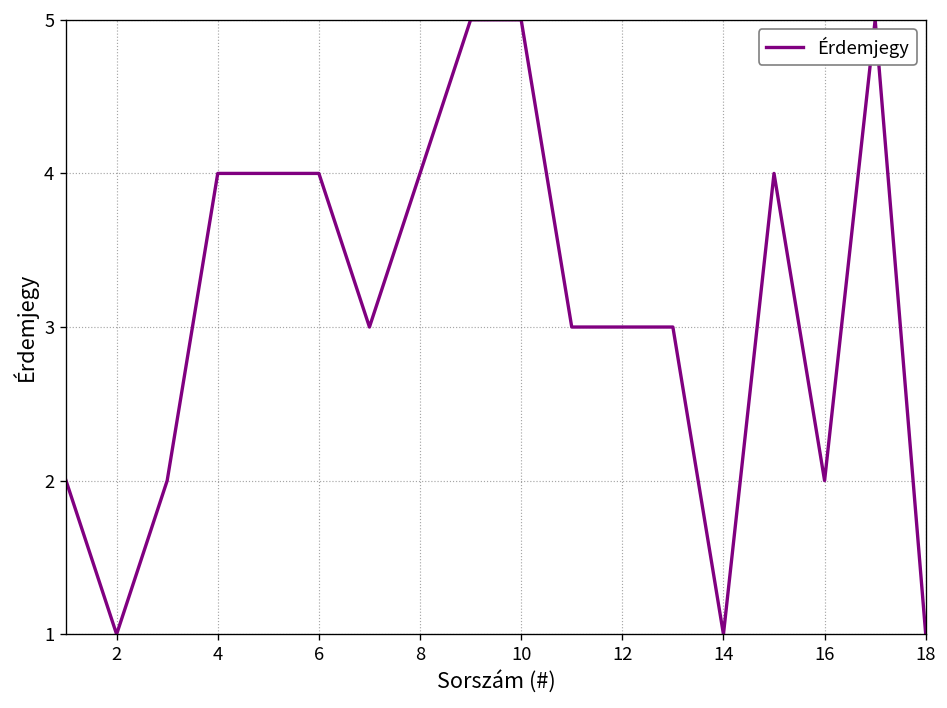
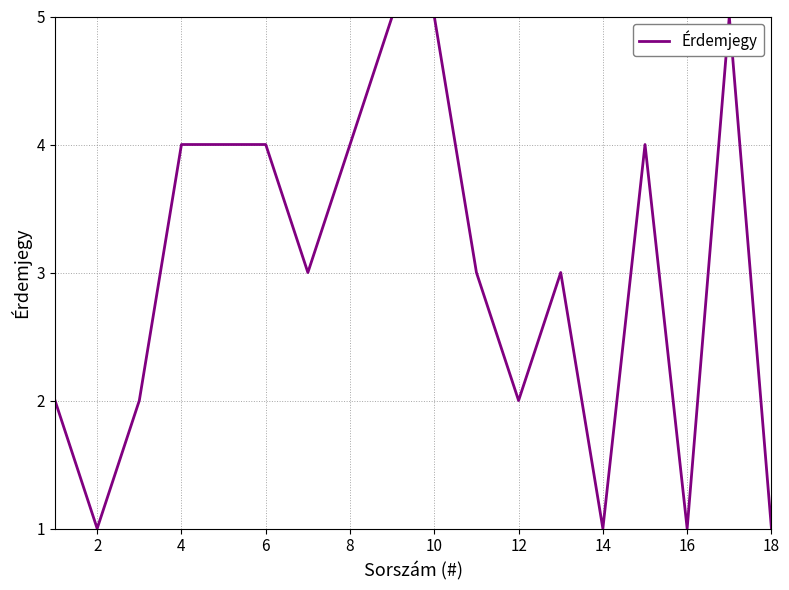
12: 3 -> 2
16: 2 -> 1
